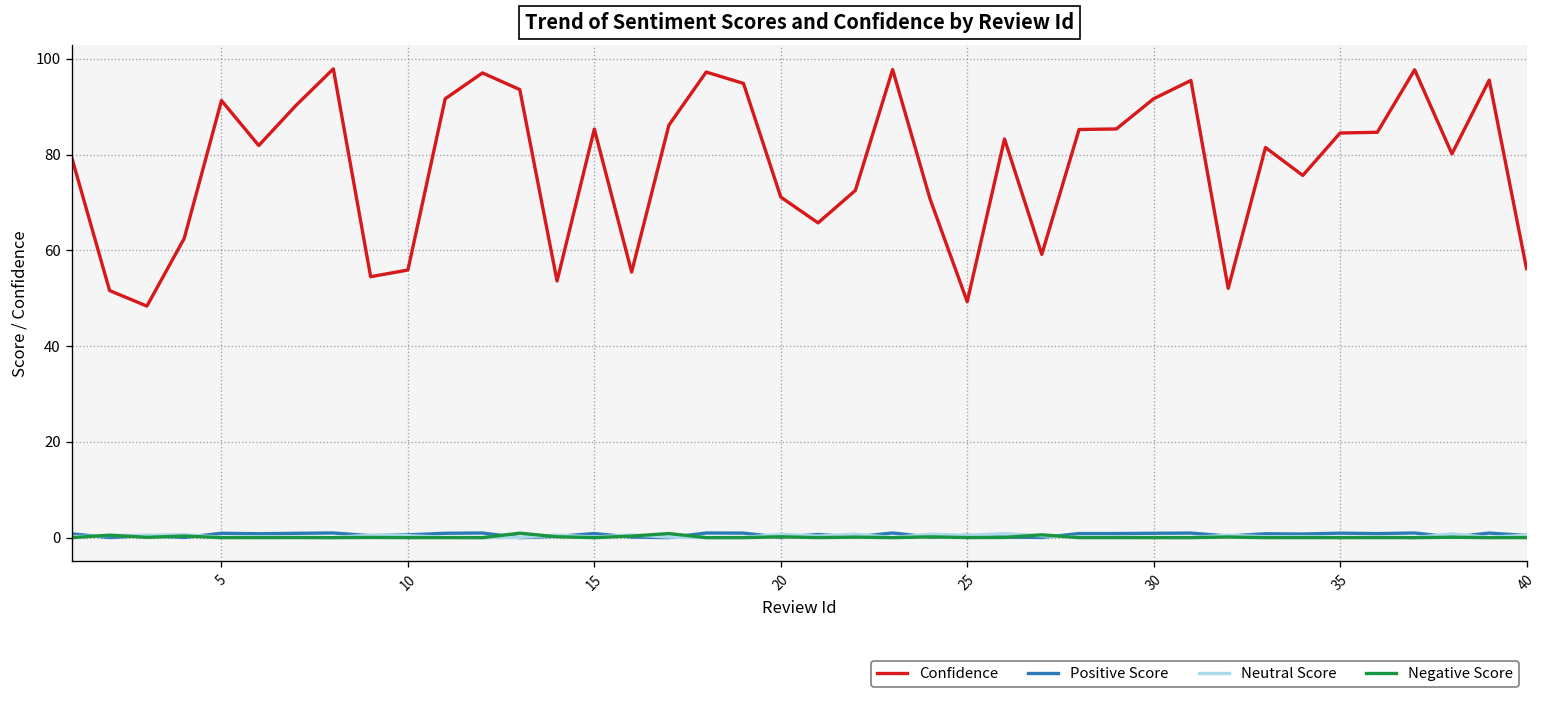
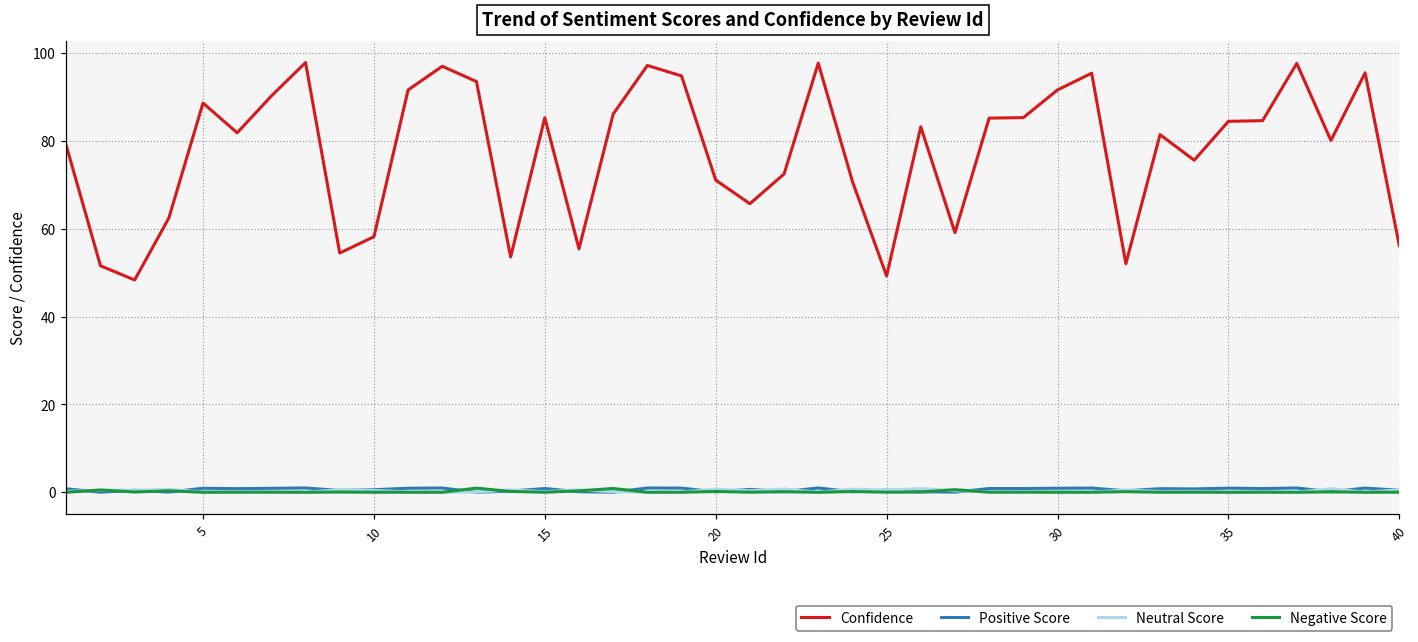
Confidence, 5: 91 -> 89
Confidence, 10: 56 -> 58
